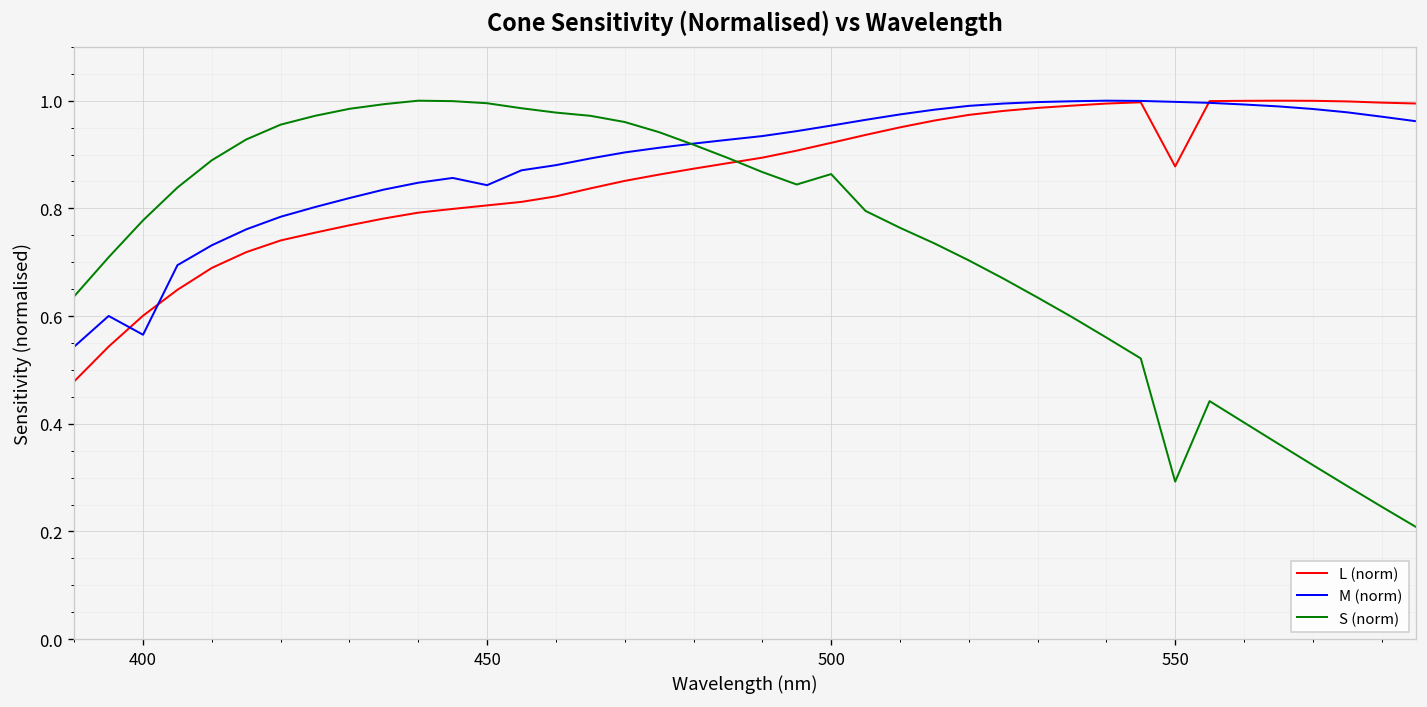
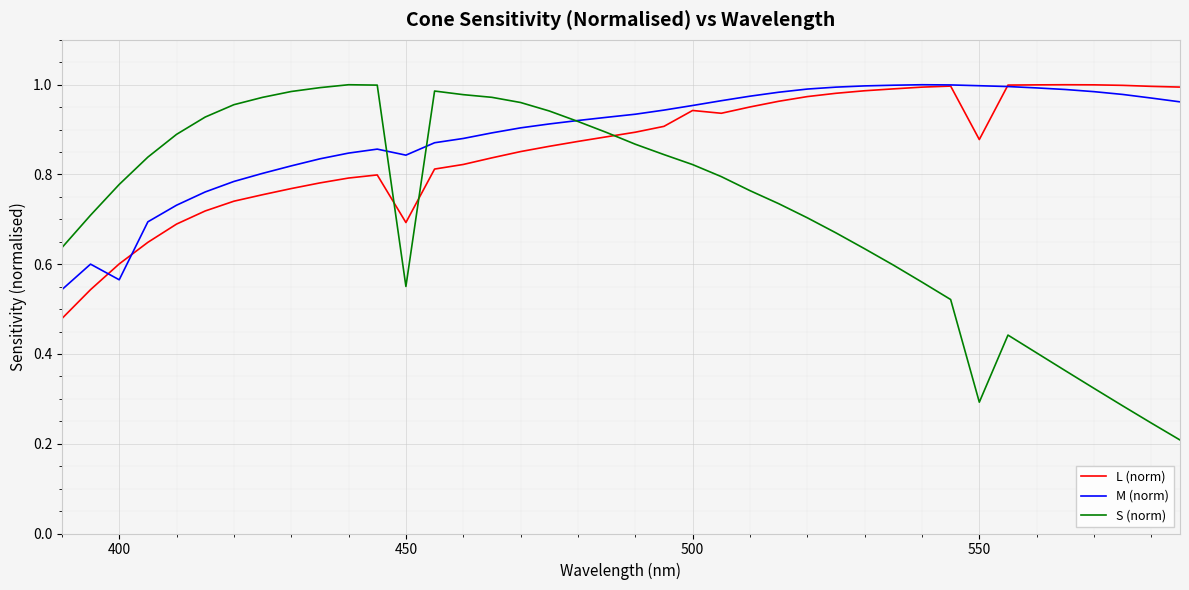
L (norm), 450: 0.81 -> 0.69
S (norm), 450: 1.00 -> 0.55
L (norm), 500: 0.92 -> 0.94
S (norm), 500: 0.86 -> 0.82
